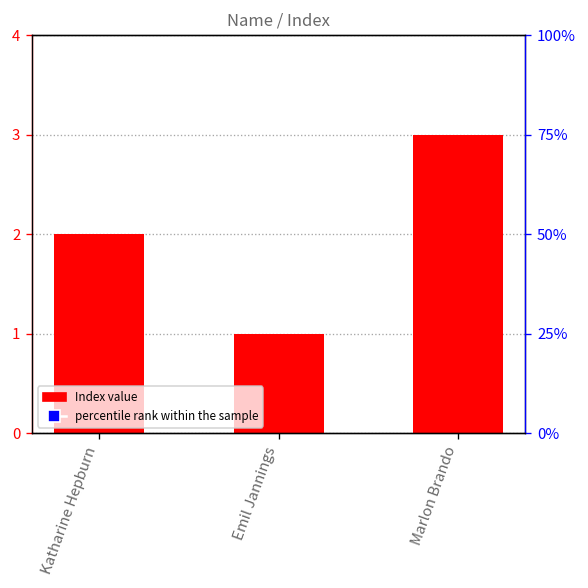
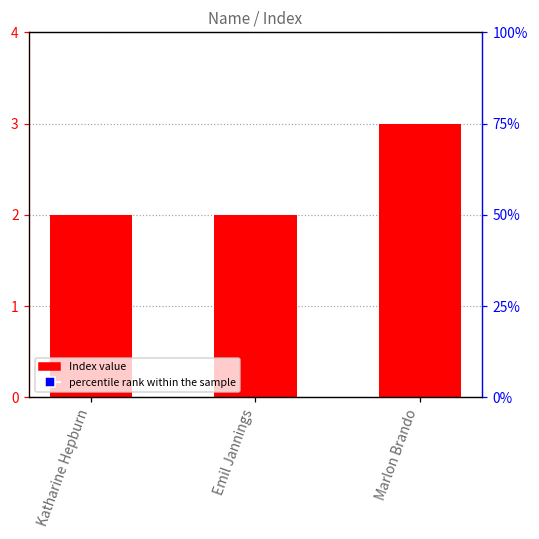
Index value, Emil Jannings: 1 -> 2
